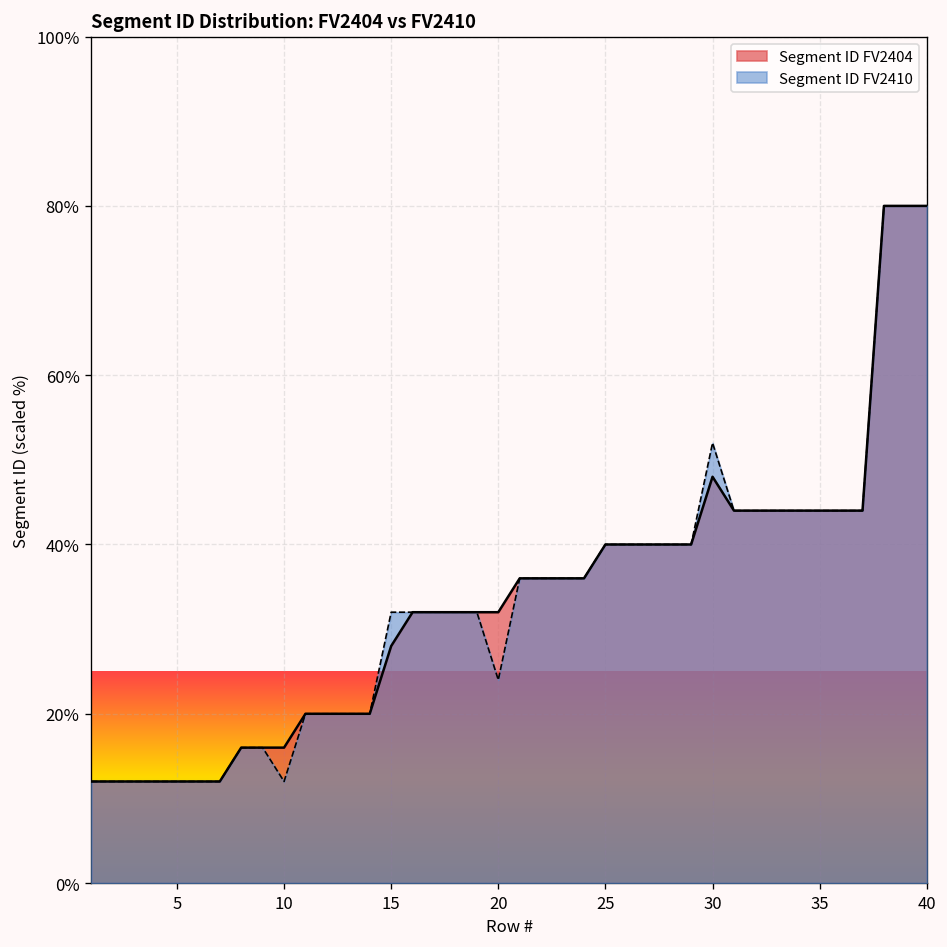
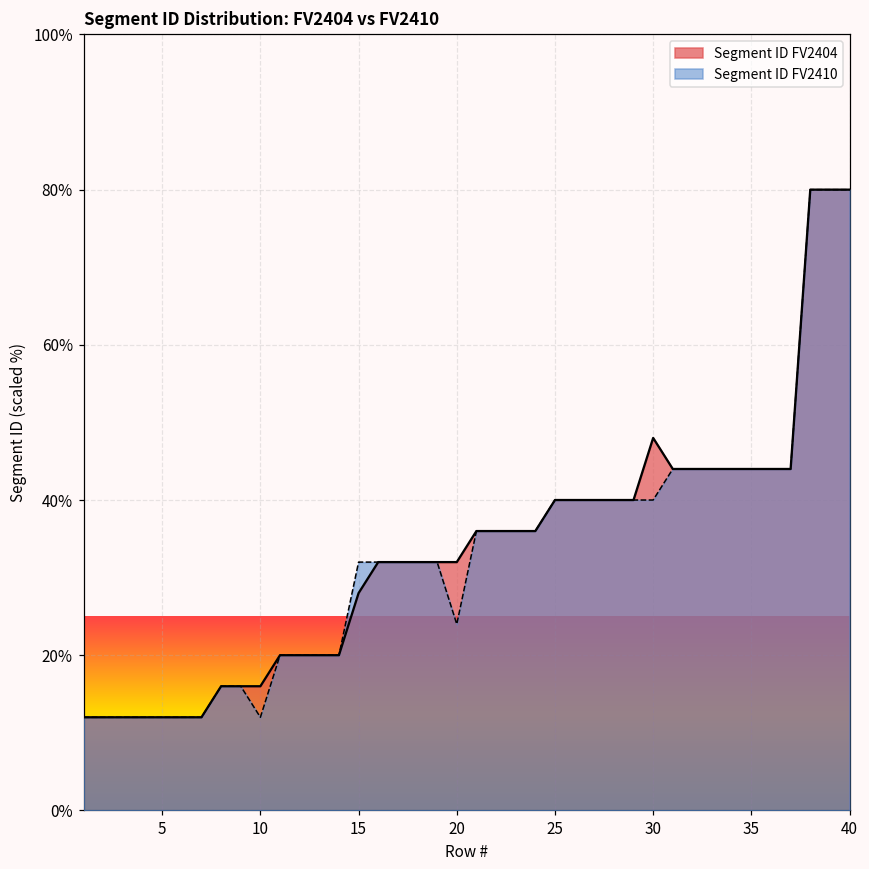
Segment ID FV2410, 30: 52% -> 40%
